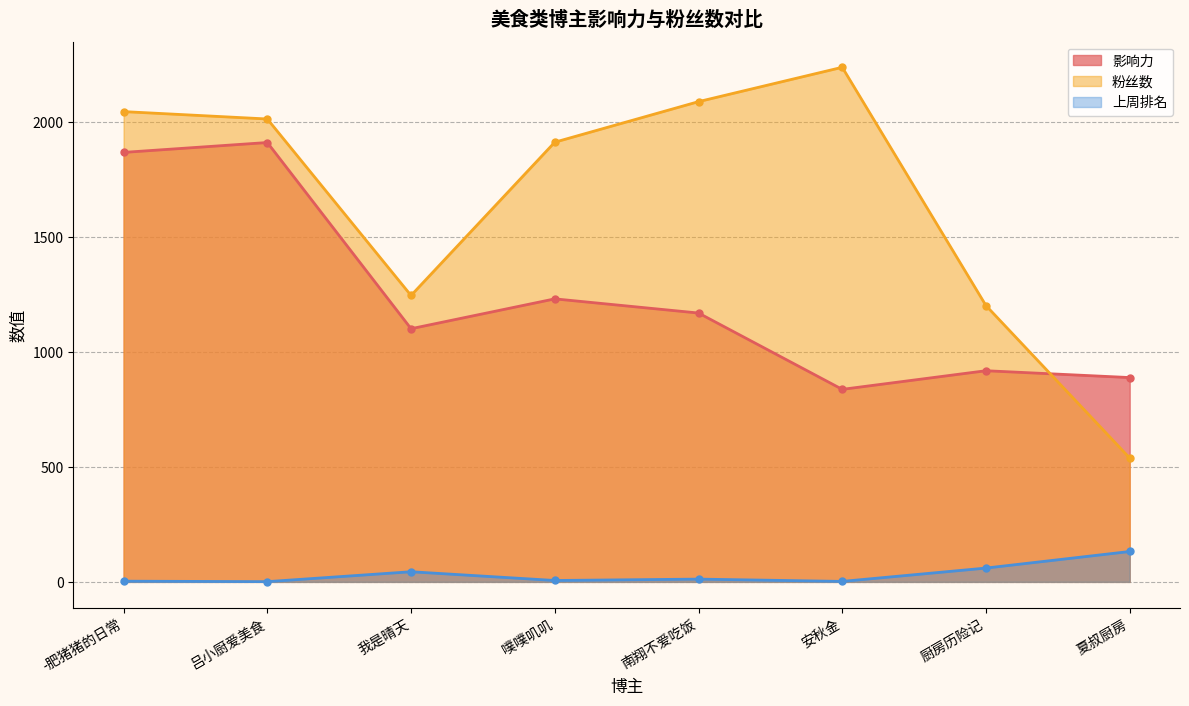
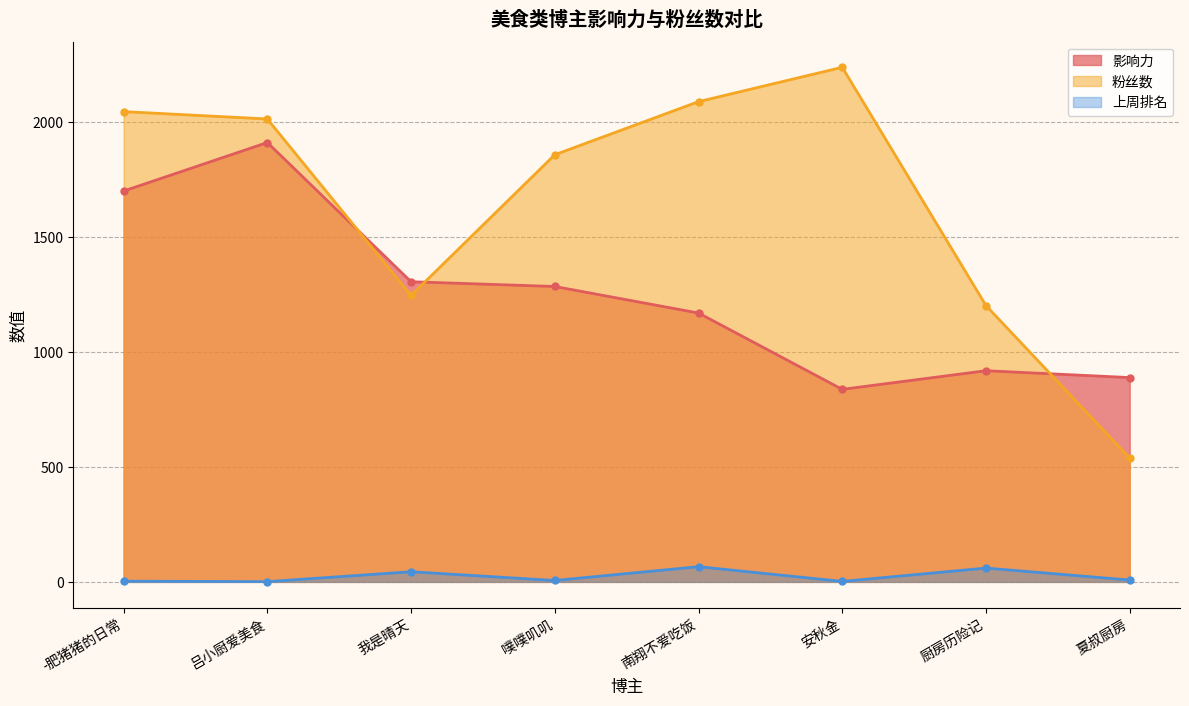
影响力, -肥猪猪的日常: 1870 -> 1700
影响力, 我是晴天: 1100 -> 1300
影响力, 噗噗叽叽: 1230 -> 1280
粉丝数, 噗噗叽叽: 1910 -> 1860
上周排名, 南翔不爱吃饭: 10 -> 70
上周排名, 夏叔厨房: 130 -> 10
